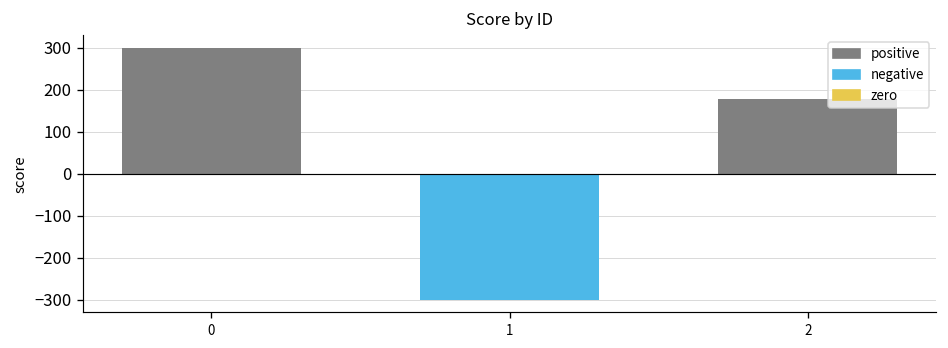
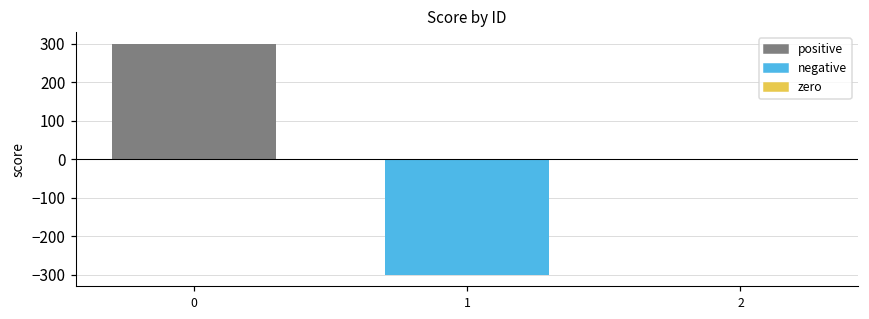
2: 180 -> 0
